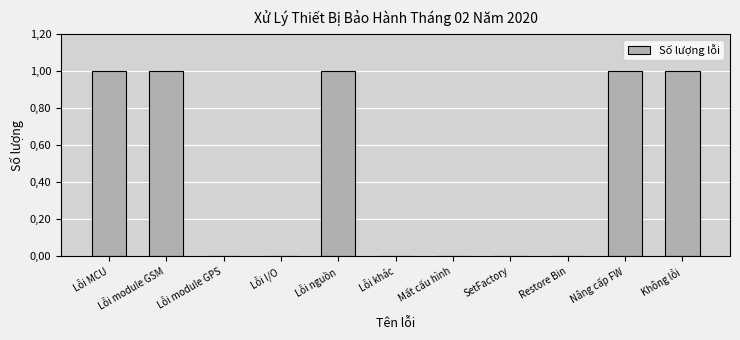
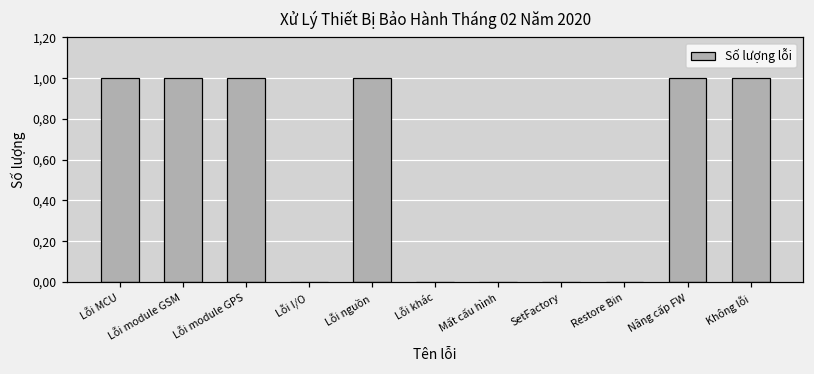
Lỗi module GPS: 0 -> 100
